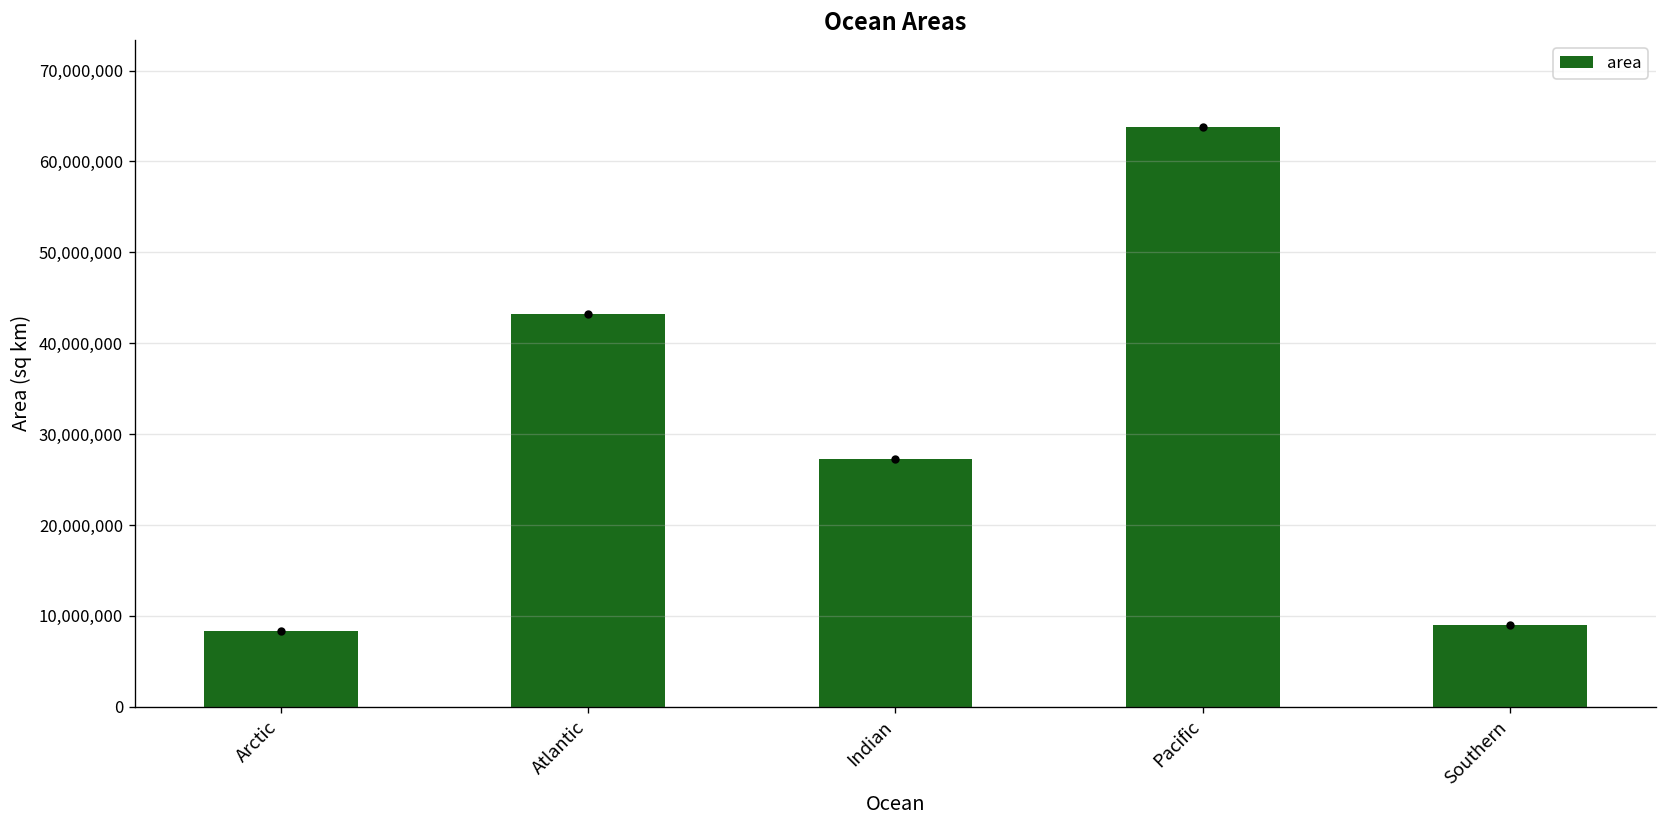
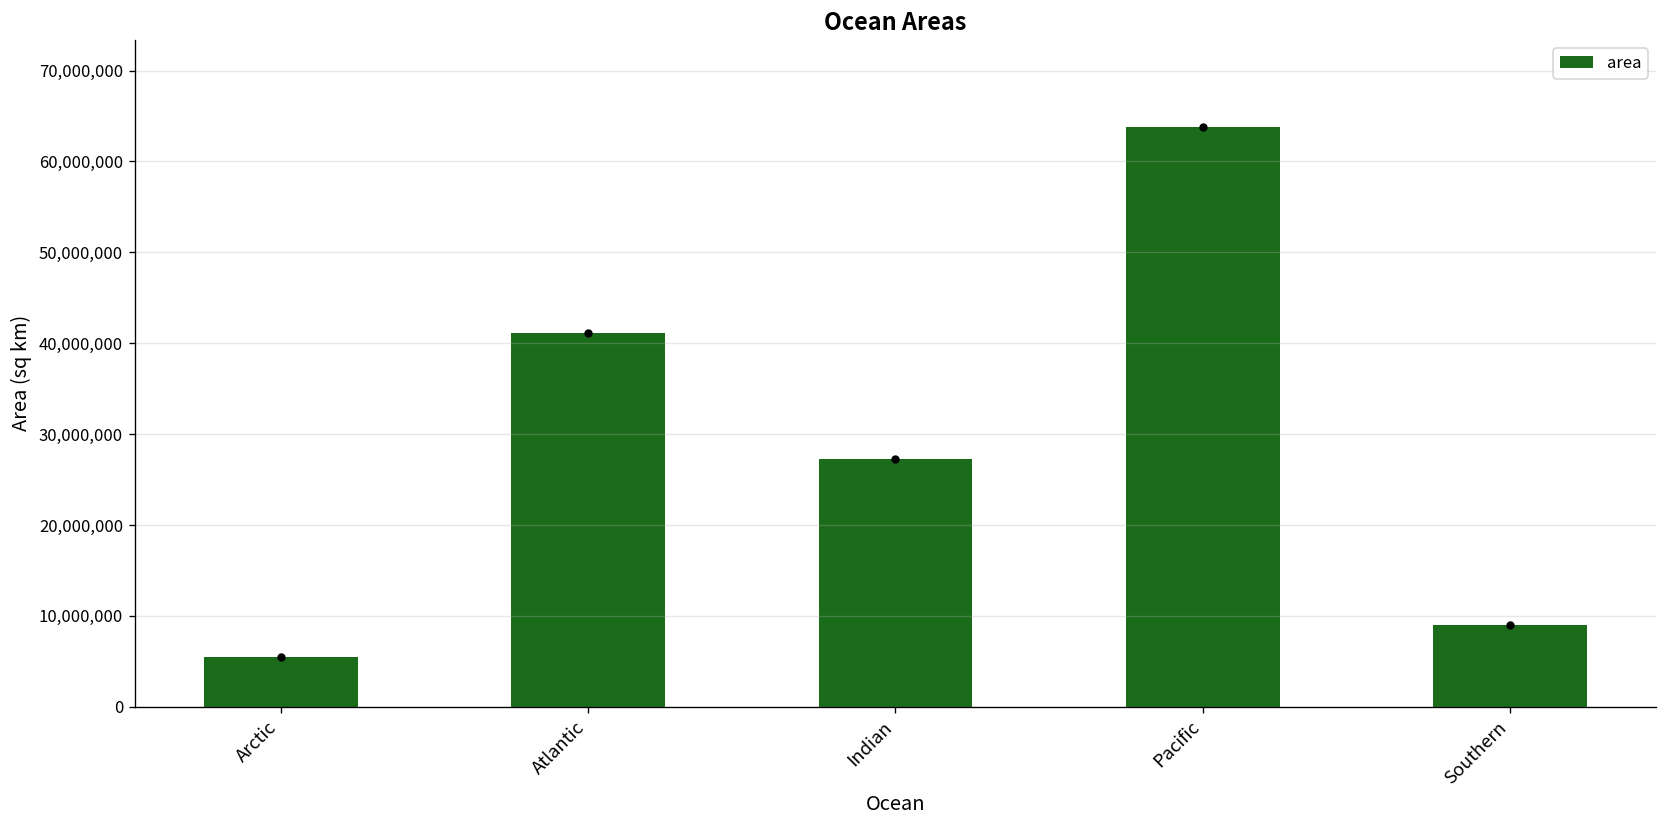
area, Arctic: 8,000,000 -> 5,000,000
area, Atlantic: 43,000,000 -> 41,000,000
